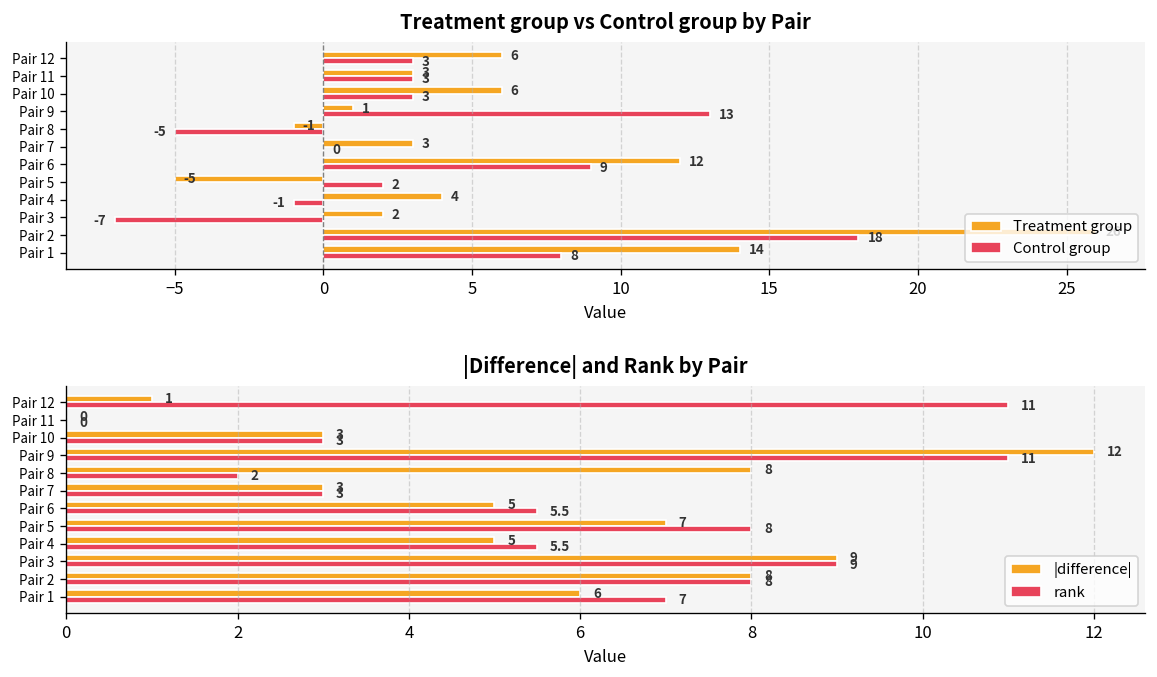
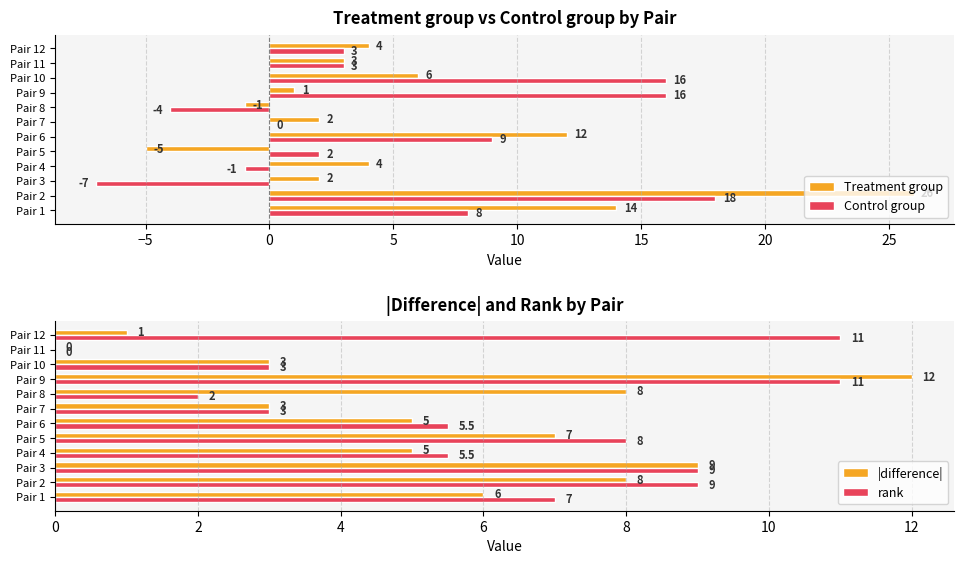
Treatment group vs Control group by Pair, Treatment group, Pair 12: 6 -> 4
Treatment group vs Control group by Pair, Control group, Pair 10: 3 -> 16
Treatment group vs Control group by Pair, Control group, Pair 9: 13 -> 16
Treatment group vs Control group by Pair, Control group, Pair 8: -5 -> -4
Treatment group vs Control group by Pair, Treatment group, Pair 7: 3 -> 2
|Difference| and Rank by Pair, rank, Pair 2: 8 -> 9
